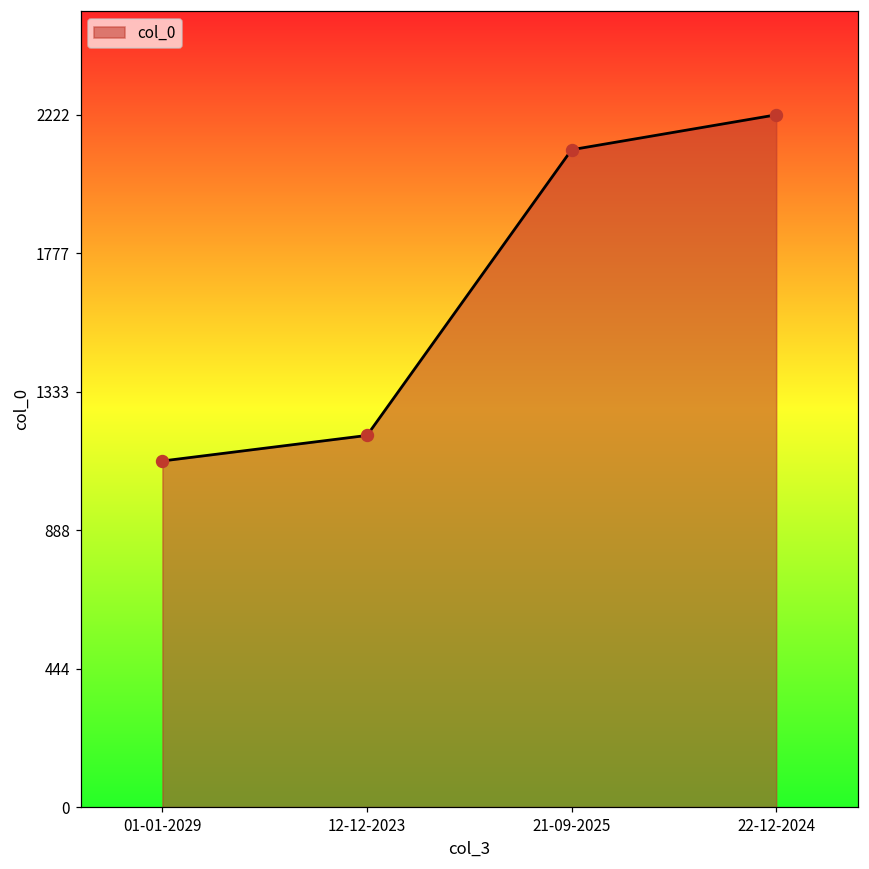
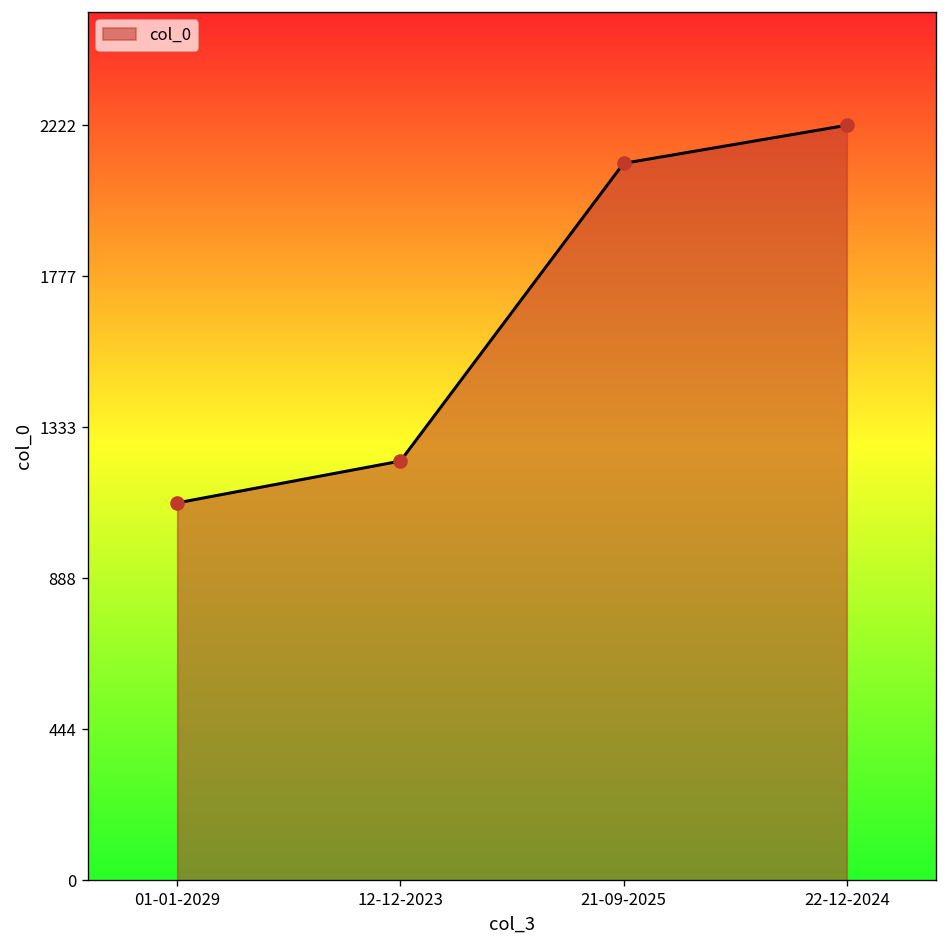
12-12-2023: 1190 -> 1230
